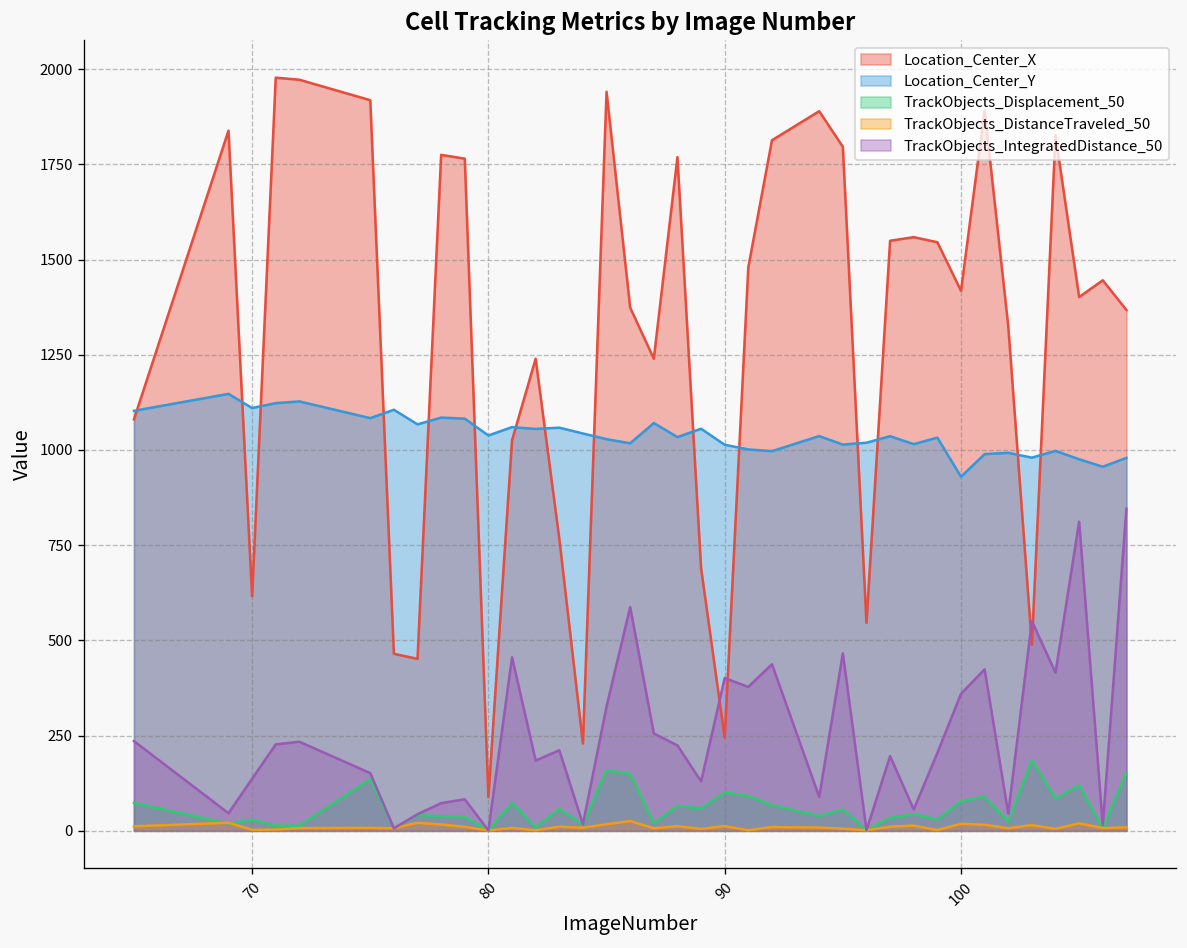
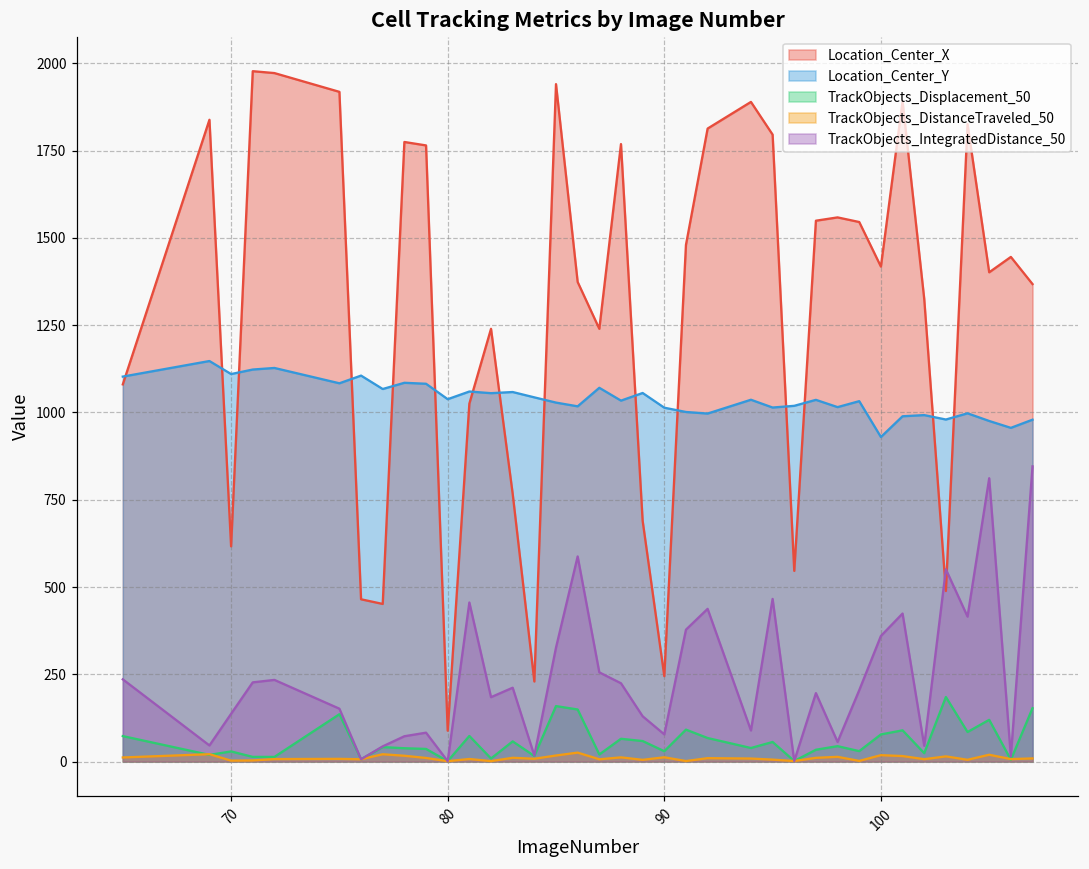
TrackObjects_Displacement_50, 90: 100 -> 30
TrackObjects_IntegratedDistance_50, 90: 400 -> 80
